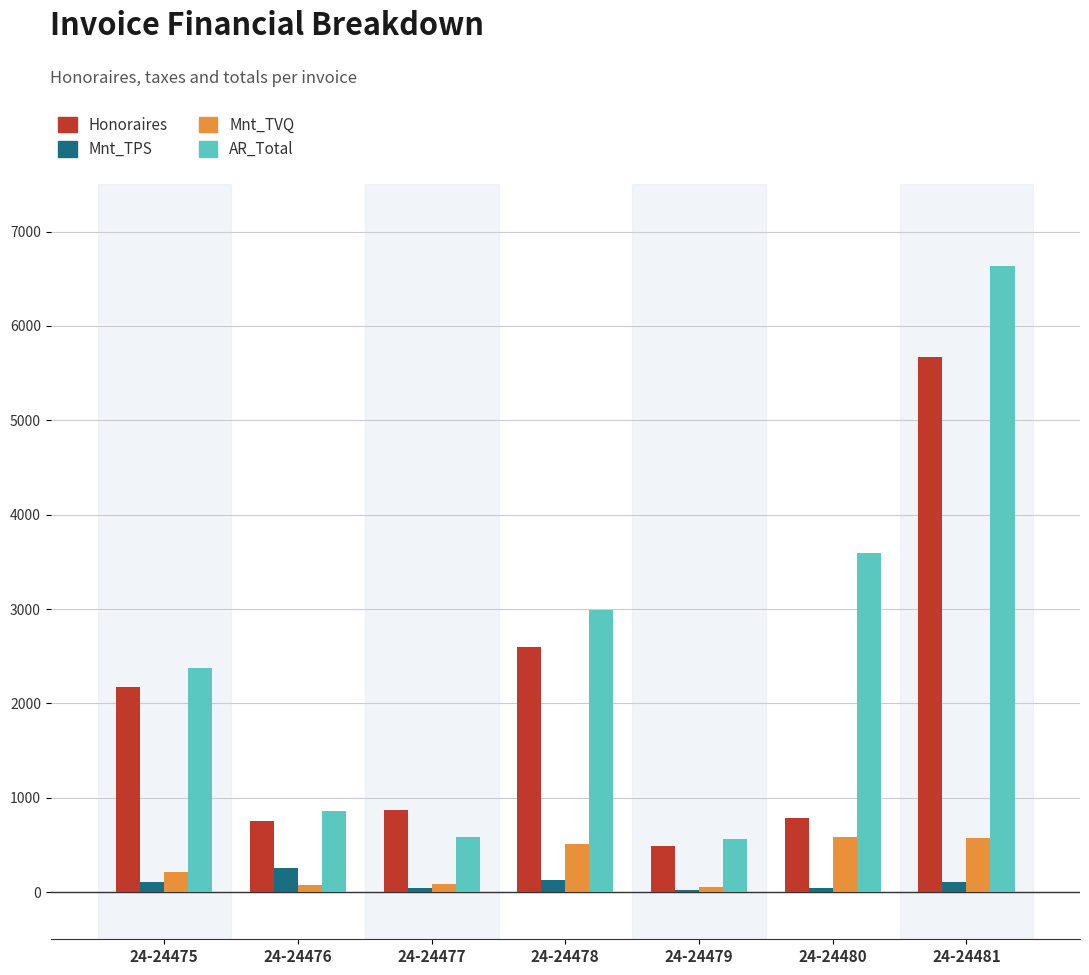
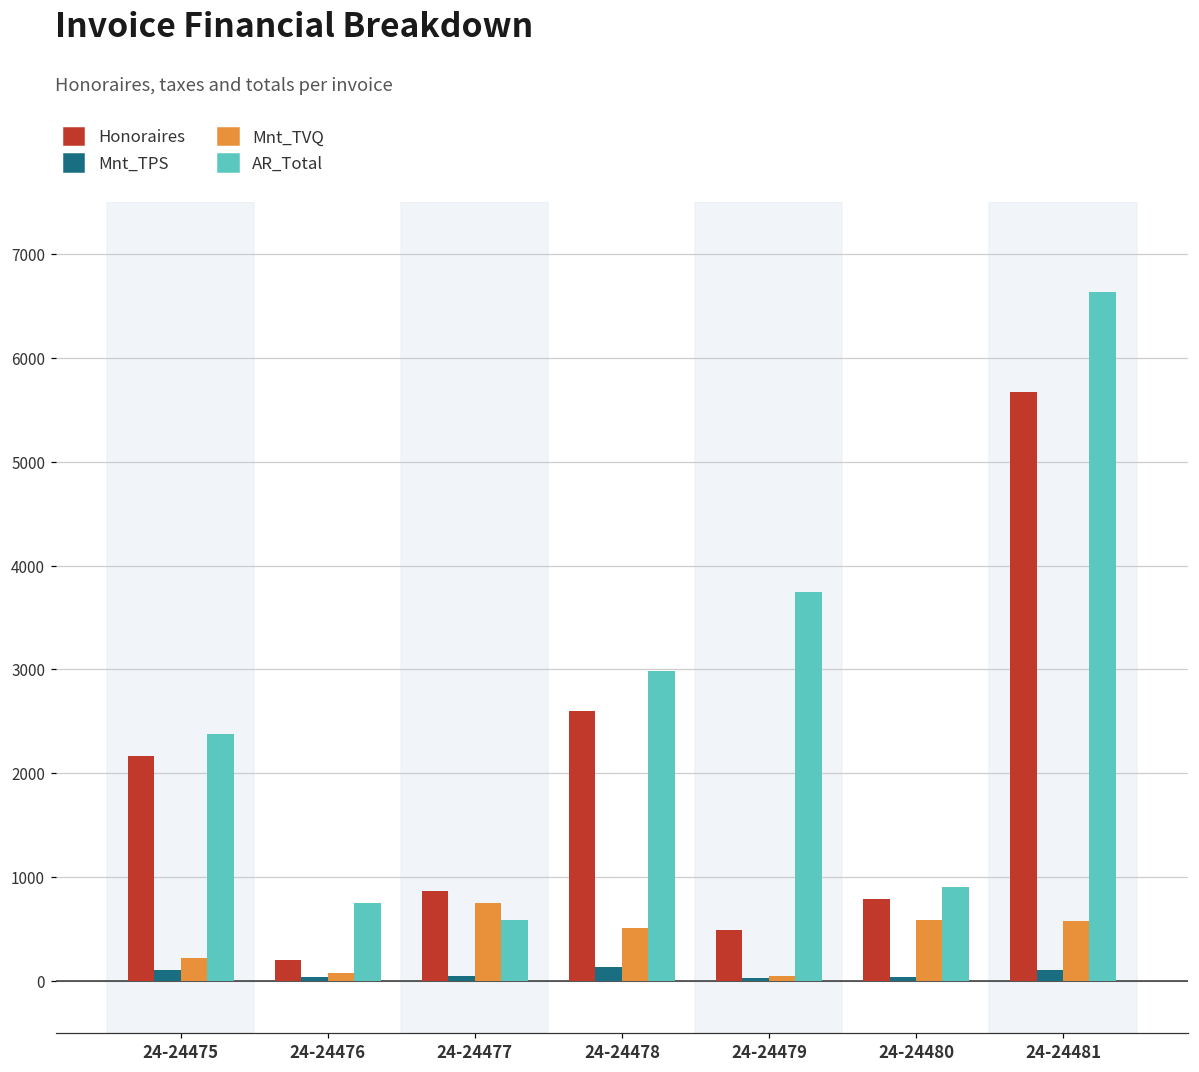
Honoraires, 24-24476: 800 -> 200
Mnt_TPS, 24-24476: 300 -> 0
AR_Total, 24-24476: 900 -> 800
Mnt_TVQ, 24-24477: 100 -> 700
AR_Total, 24-24479: 600 -> 3700
AR_Total, 24-24480: 3600 -> 900
